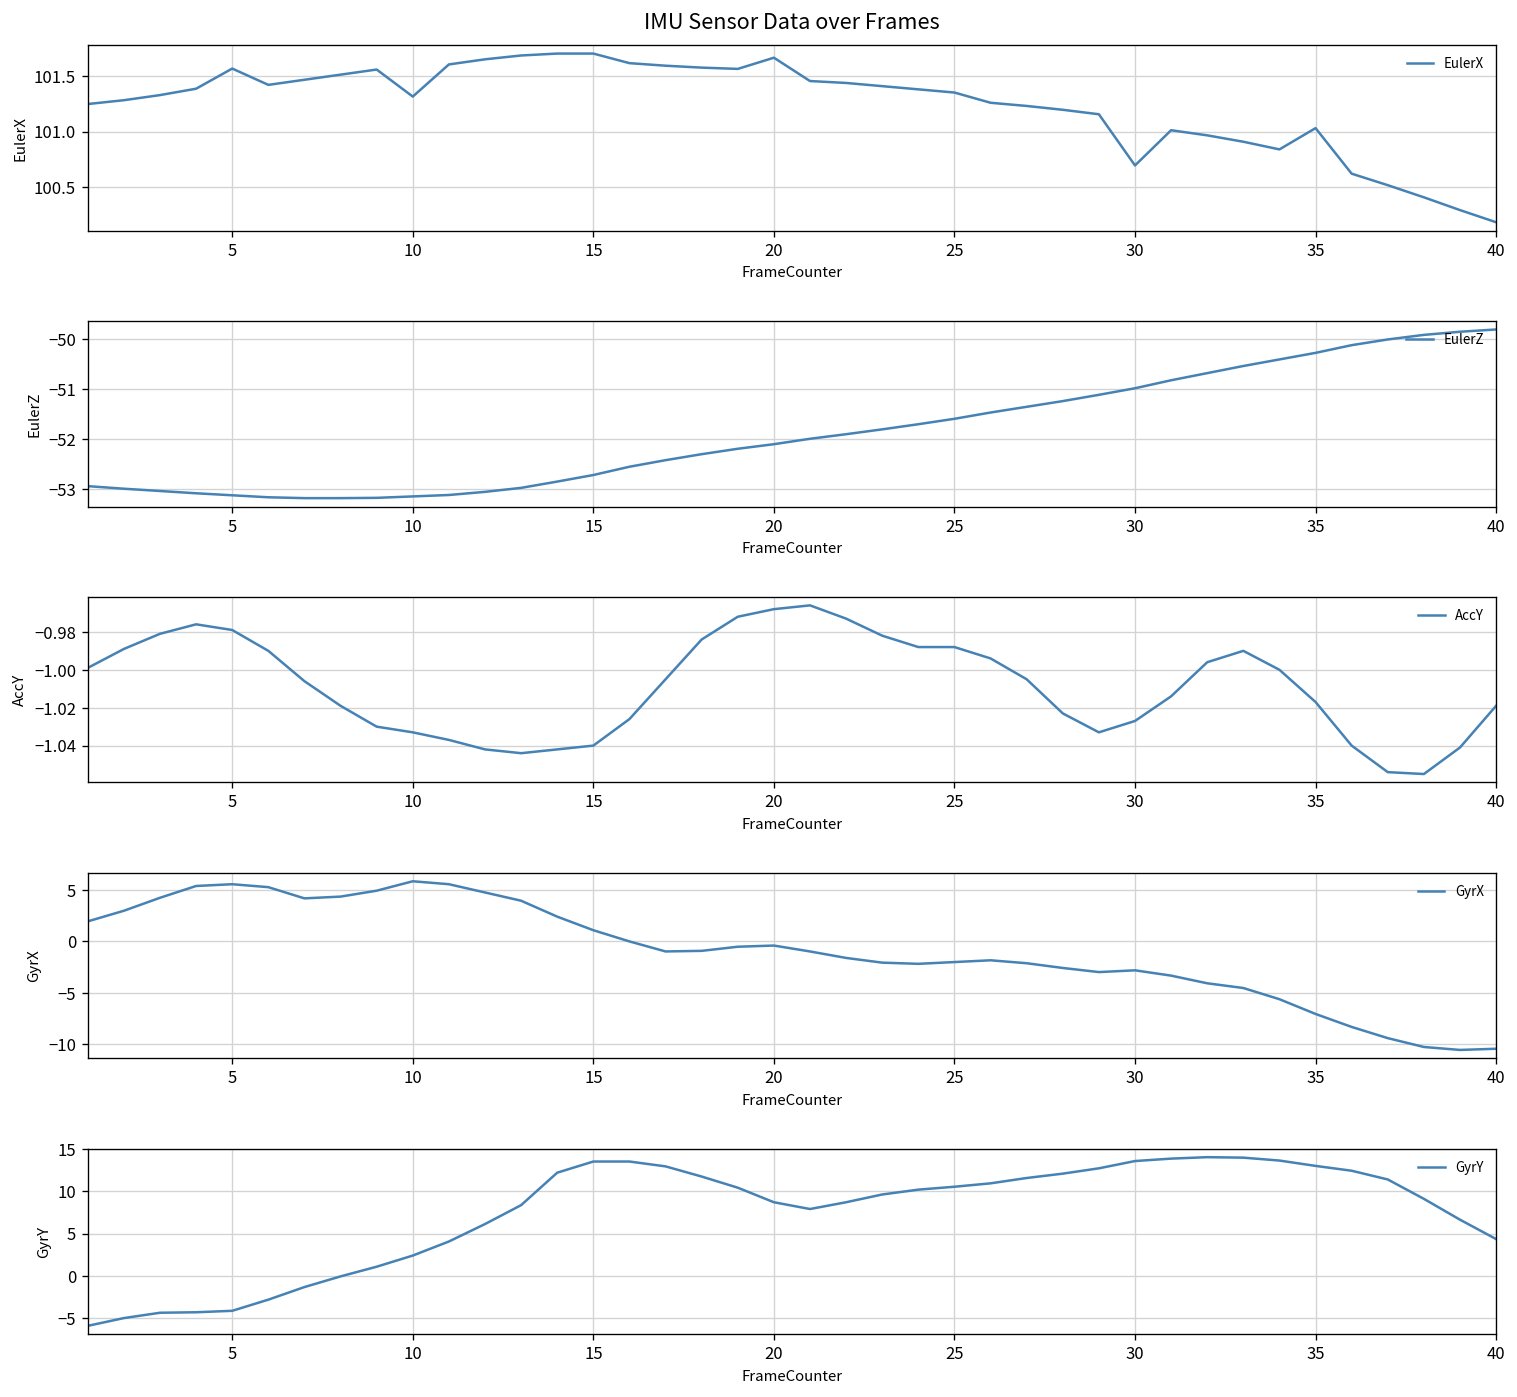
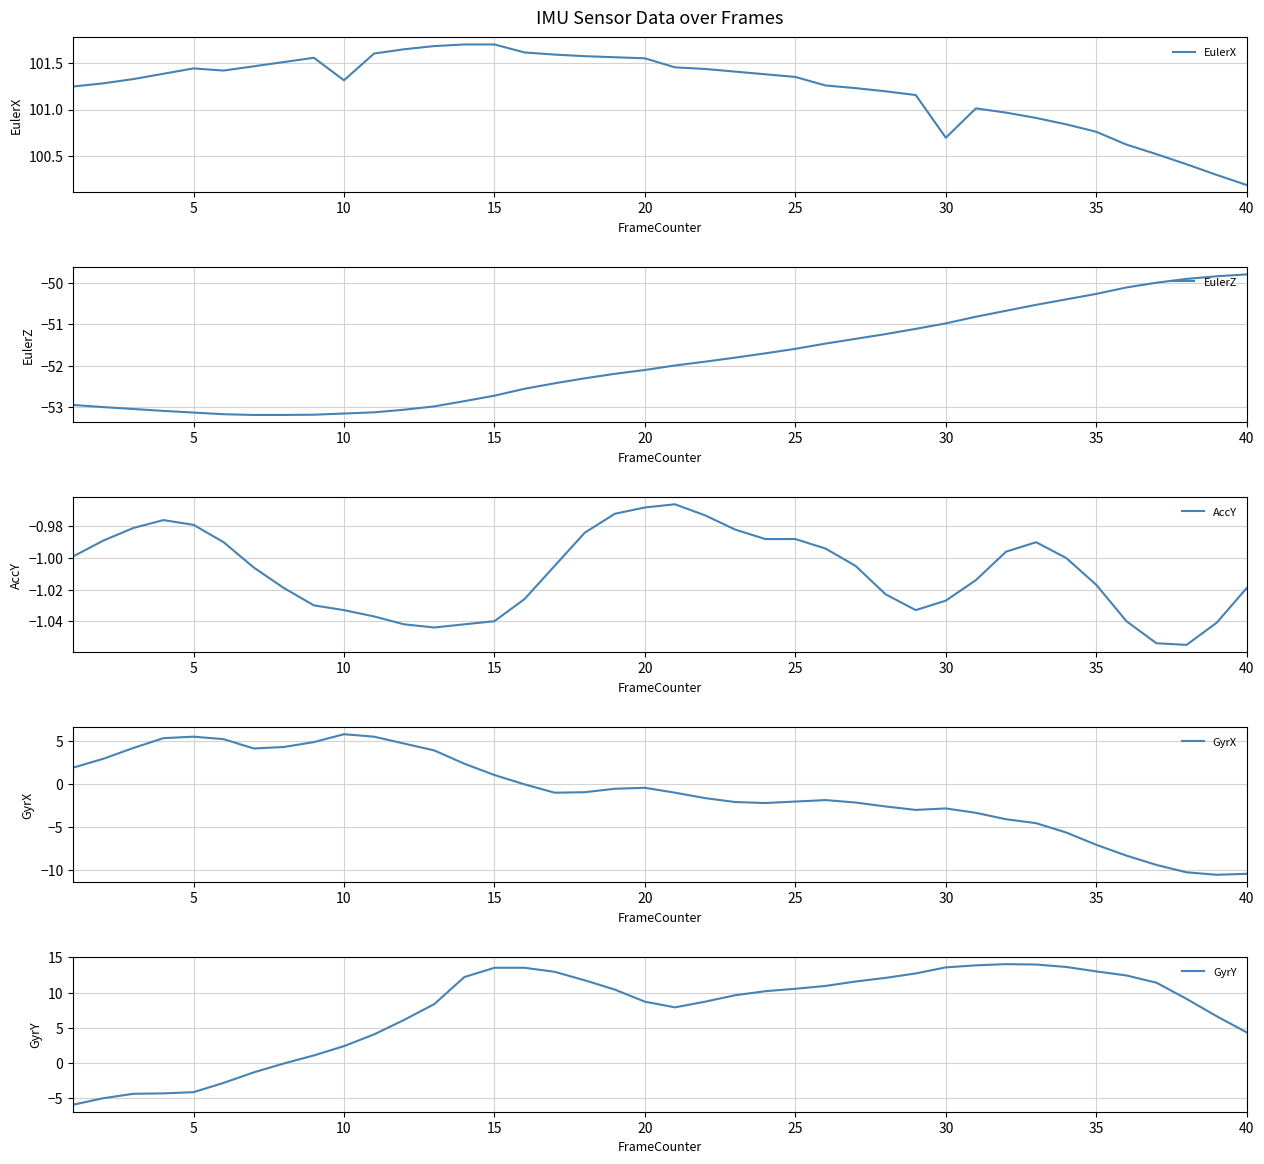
IMU Sensor Data over Frames, 5: 101.6 -> 101.4
IMU Sensor Data over Frames, 20: 101.7 -> 101.6
IMU Sensor Data over Frames, 35: 101.0 -> 100.8
